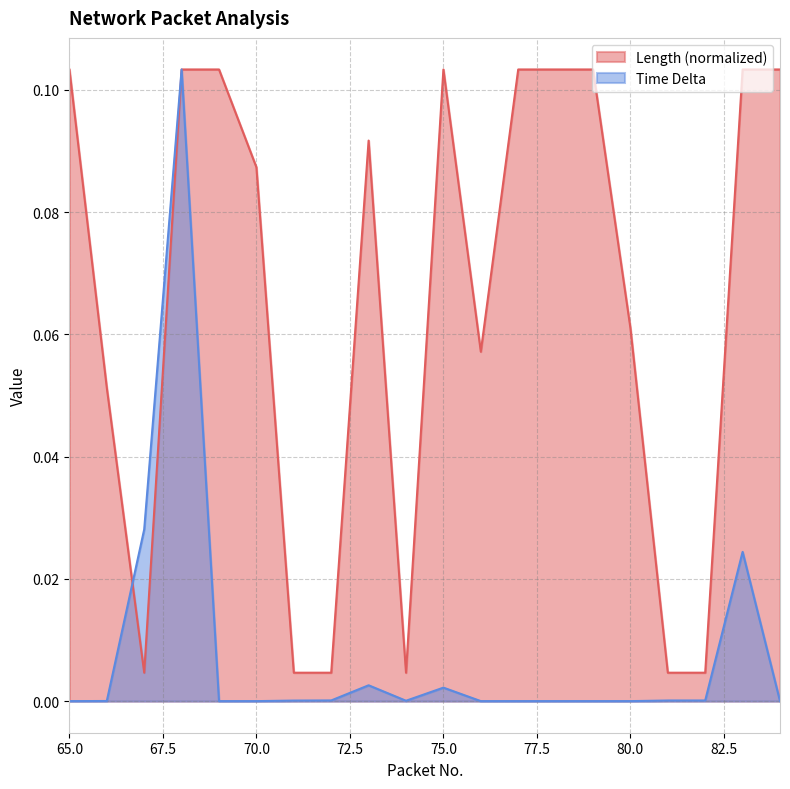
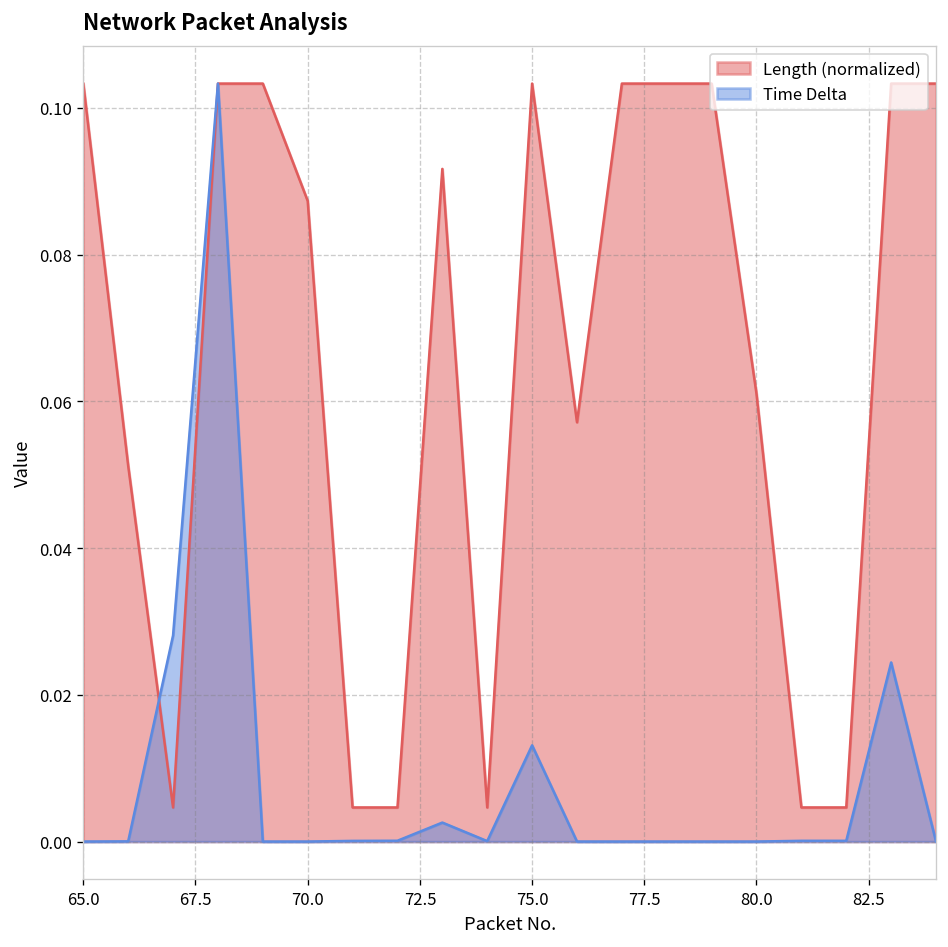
Time Delta, 75.0: 0.002 -> 0.013
